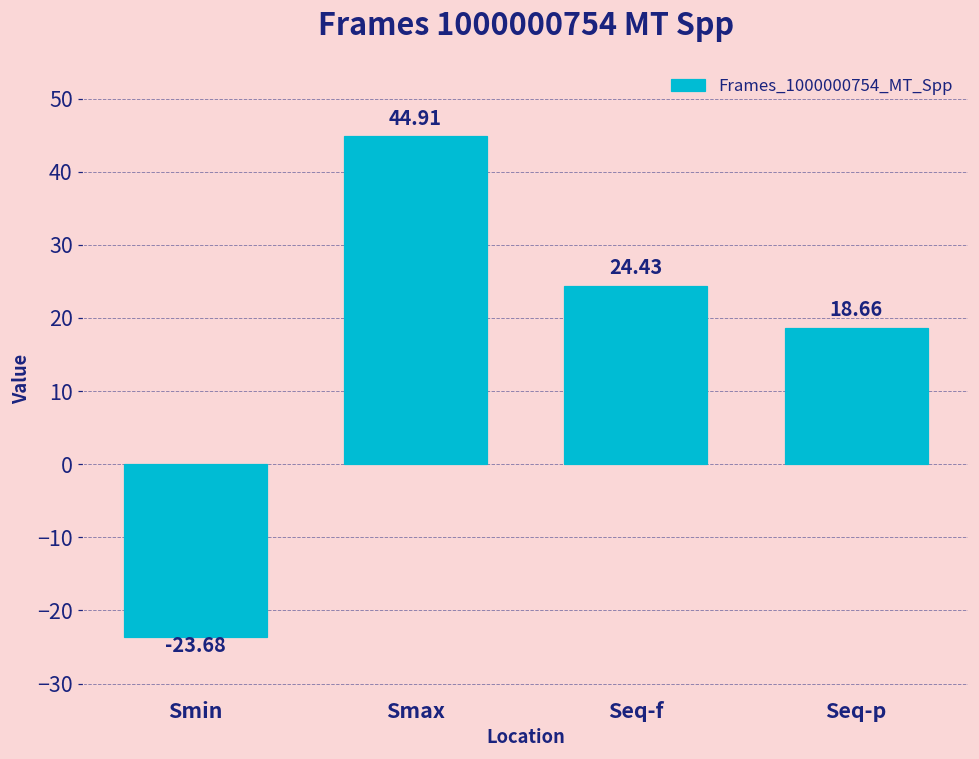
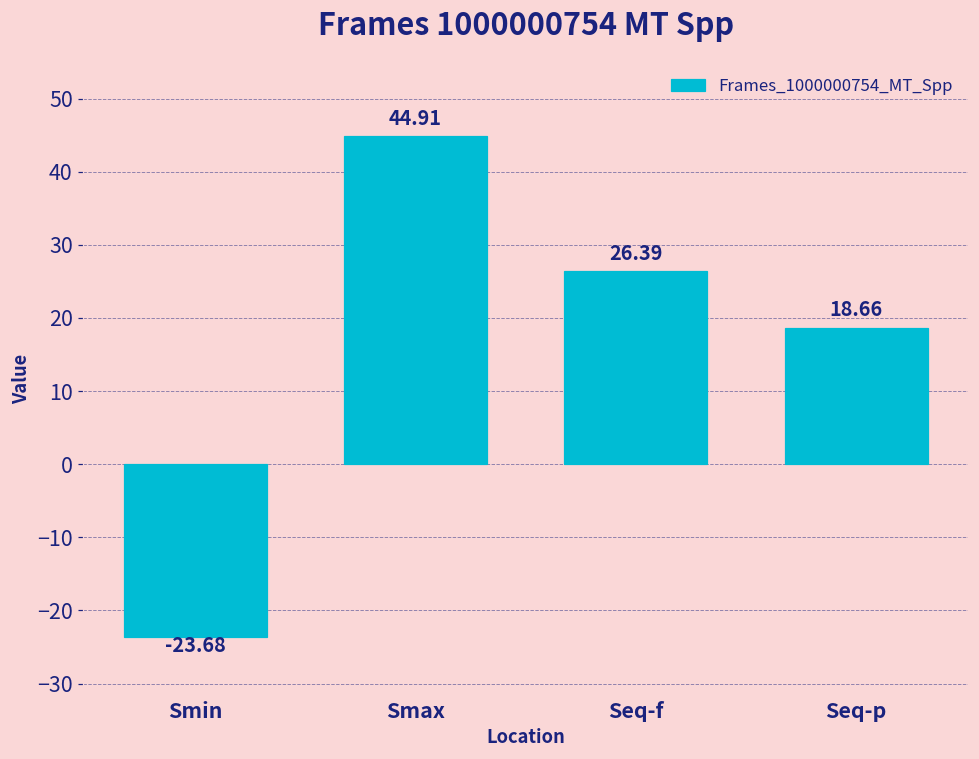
Seq-f: 24.43 -> 26.39
